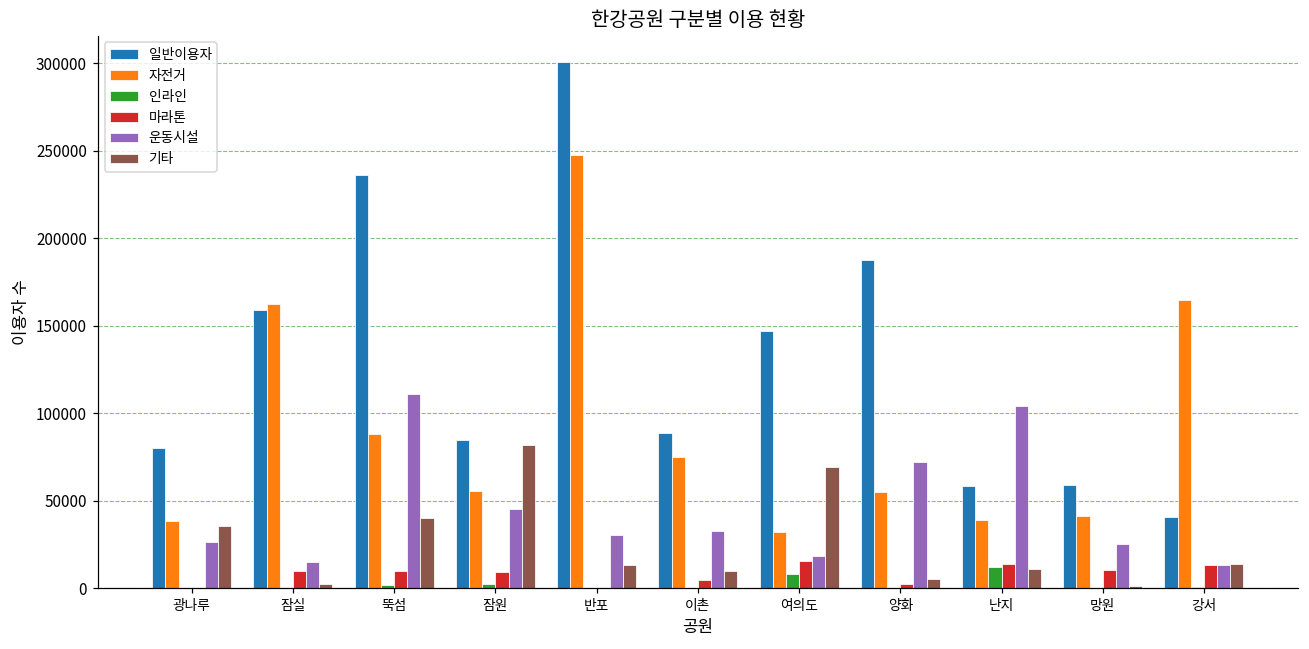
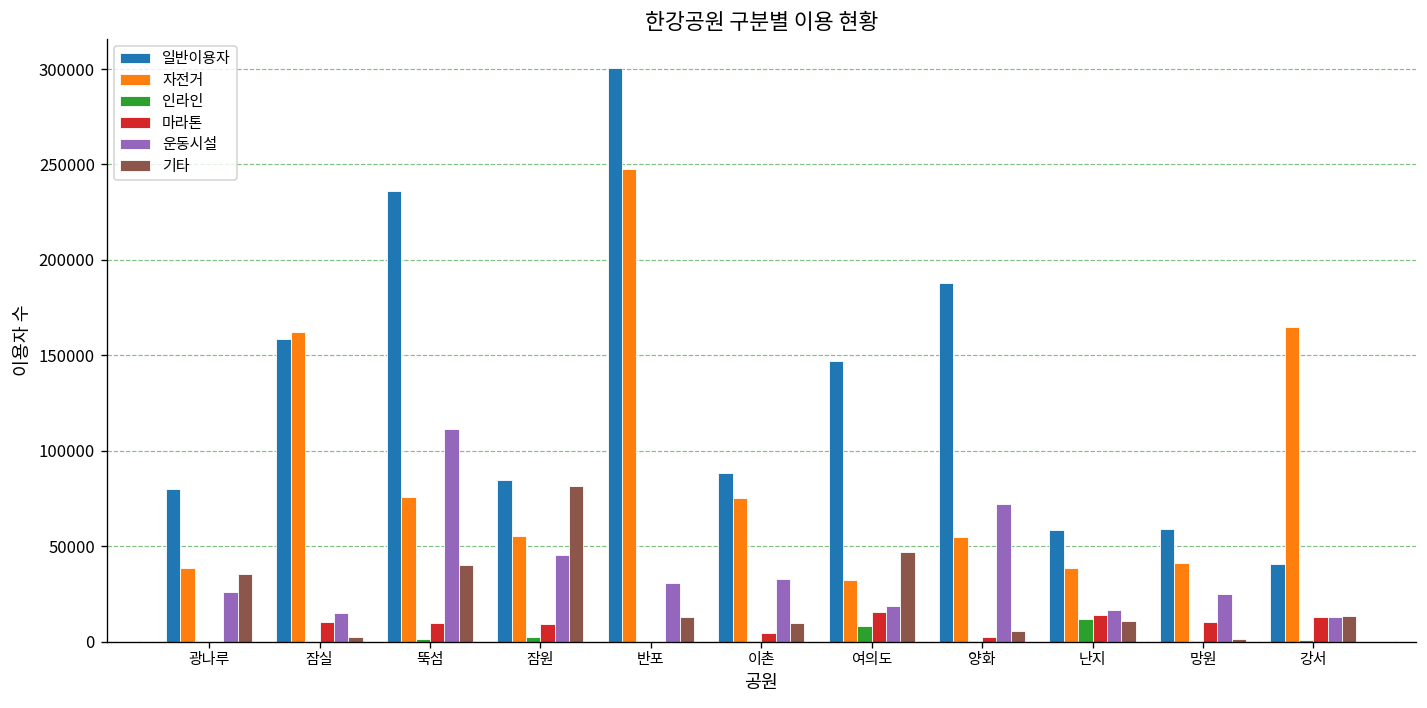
자전거, 뚝섬: 88000 -> 76000
기타, 여의도: 69000 -> 47000
운동시설, 난지: 104000 -> 17000
